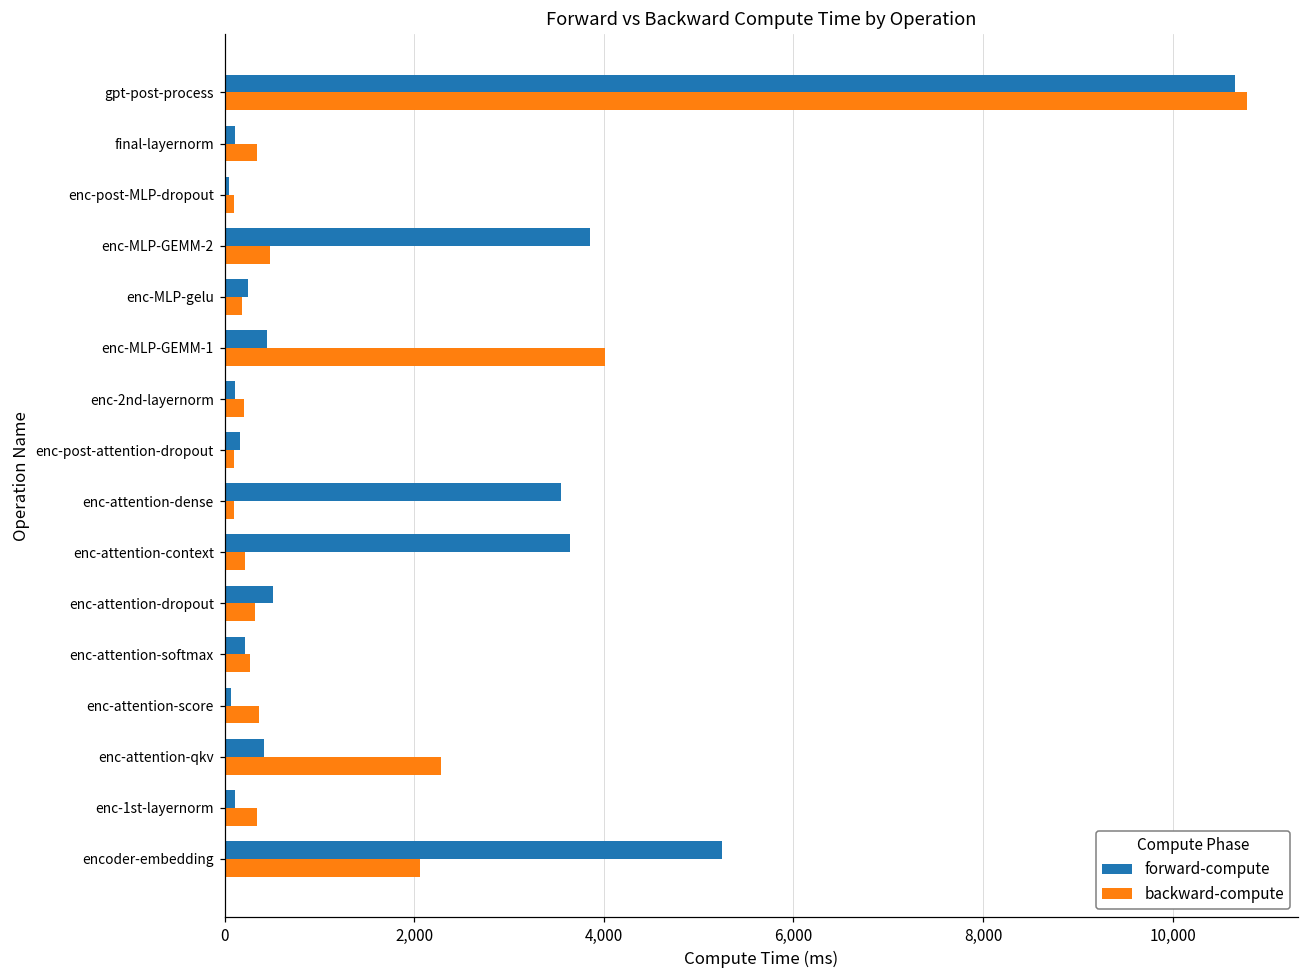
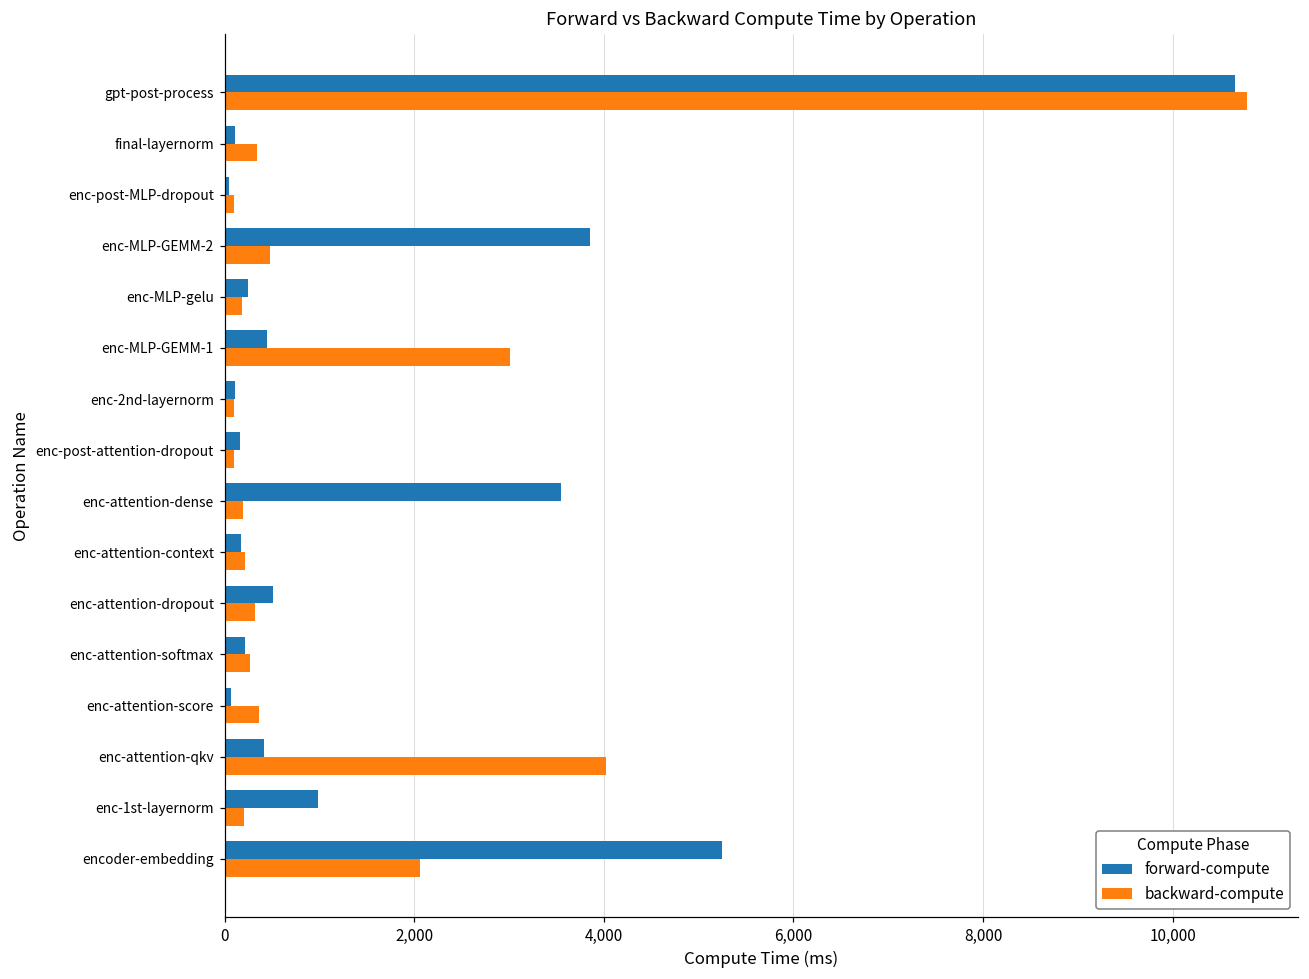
backward-compute, enc-MLP-GEMM-1: 4,000 -> 3,000
backward-compute, enc-2nd-layernorm: 200 -> 100
backward-compute, enc-attention-dense: 100 -> 200
forward-compute, enc-attention-context: 3,600 -> 200
backward-compute, enc-attention-qkv: 2,300 -> 4,000
forward-compute, enc-1st-layernorm: 100 -> 1,000
backward-compute, enc-1st-layernorm: 300 -> 200
